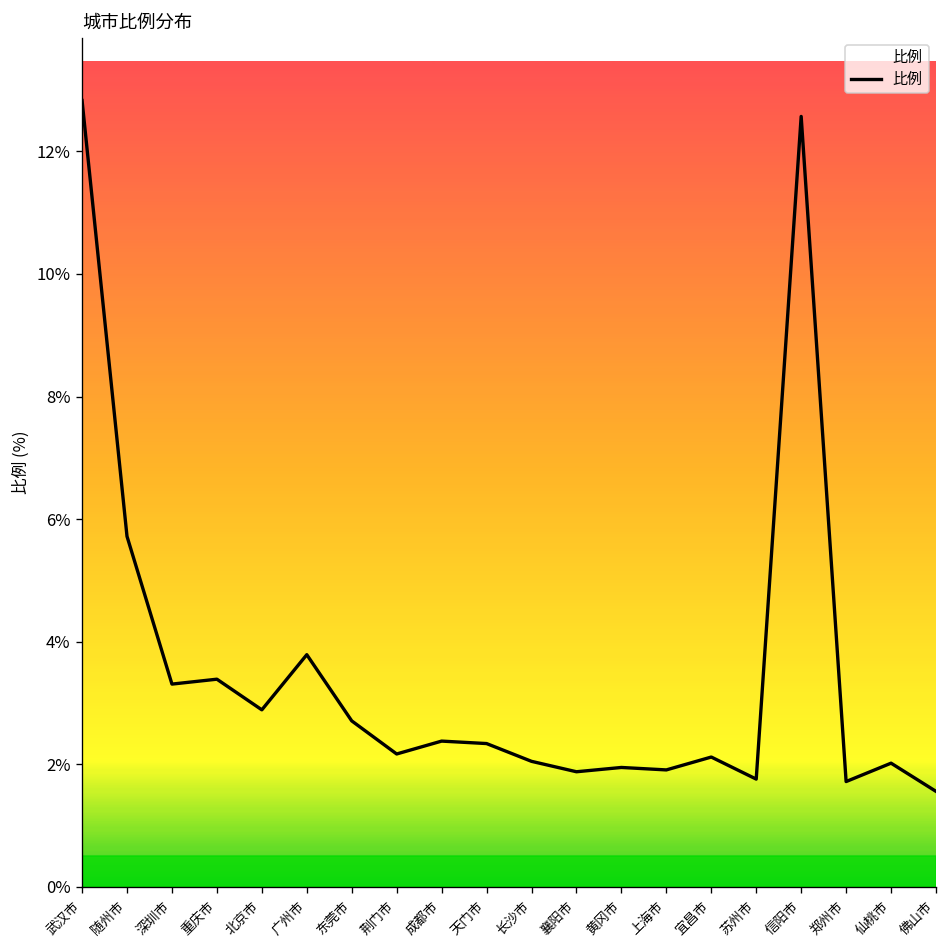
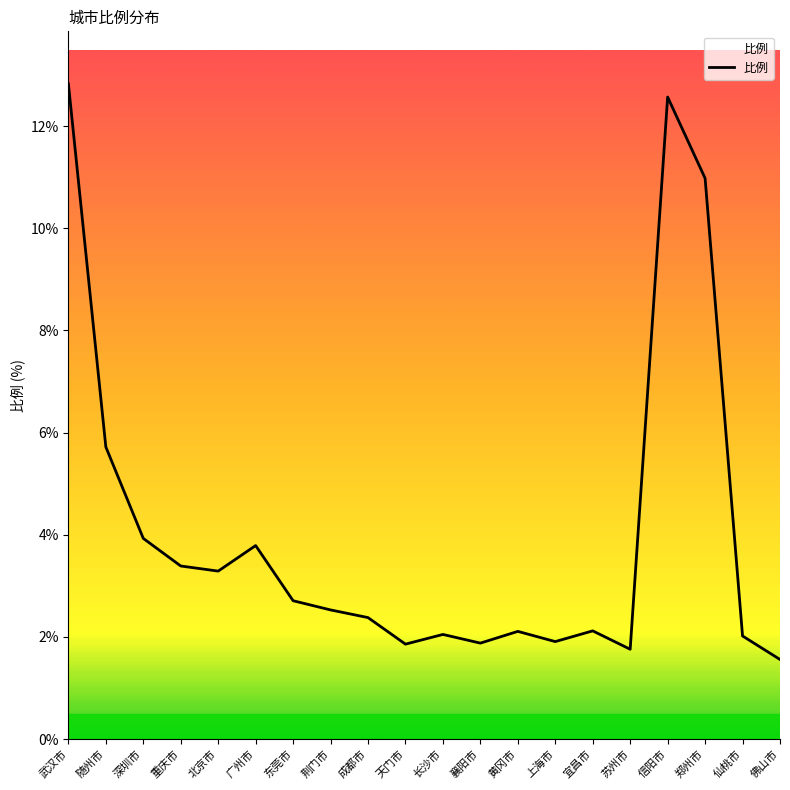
深圳市: 3.3% -> 3.9%
北京市: 2.9% -> 3.3%
荆门市: 2.2% -> 2.5%
天门市: 2.3% -> 1.9%
黄冈市: 2.0% -> 2.1%
郑州市: 1.7% -> 11.0%
